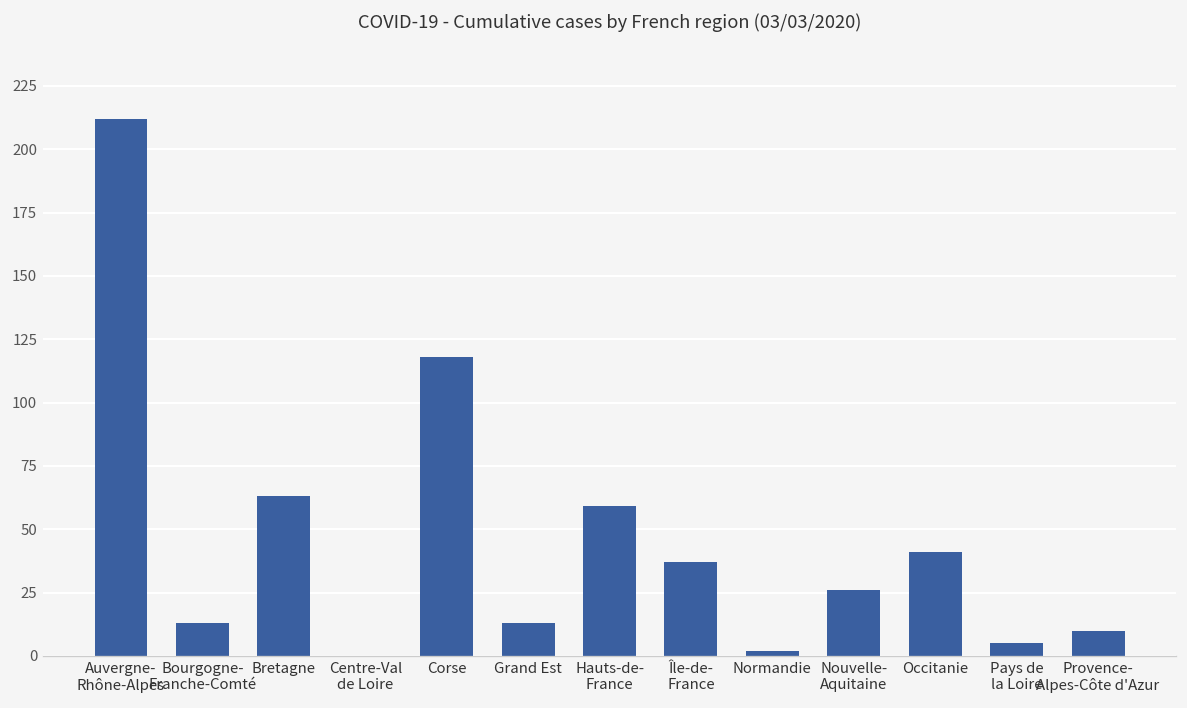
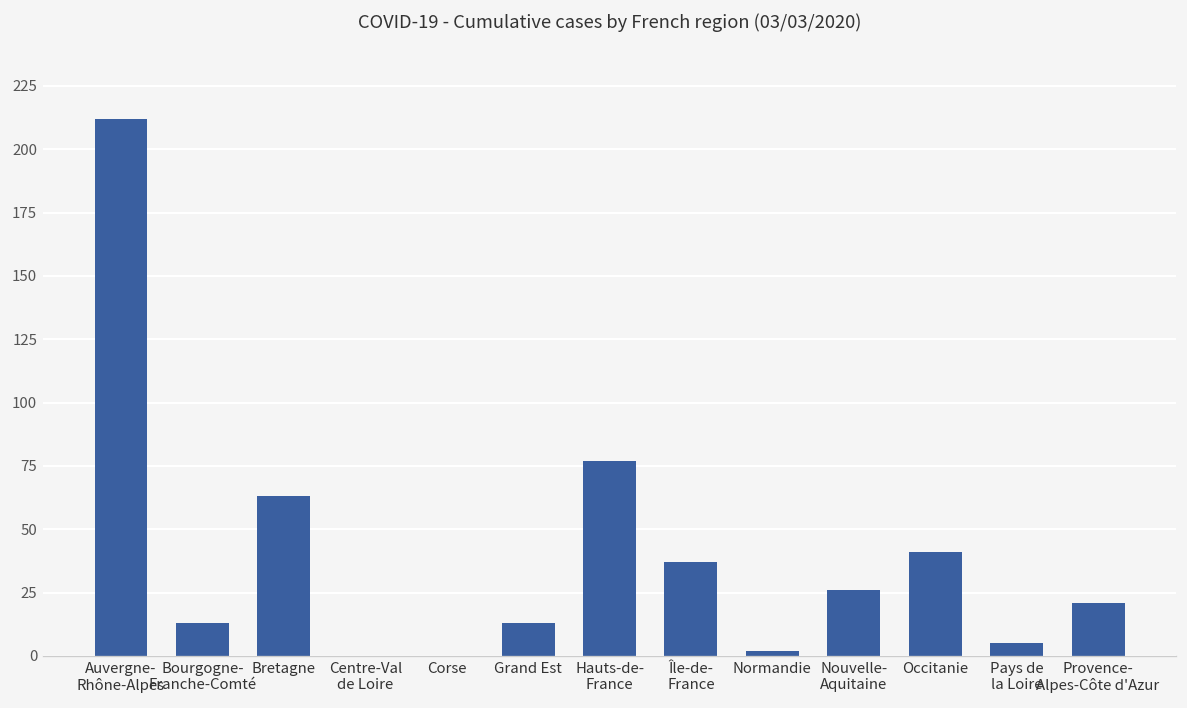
Corse: 118 -> 0
Hauts-de- France: 59 -> 77
Provence- Alpes-Côte d'Azur: 10 -> 21
